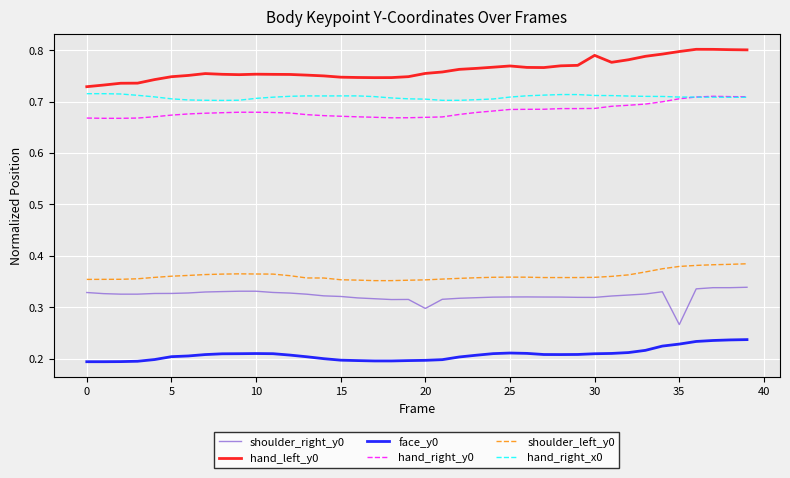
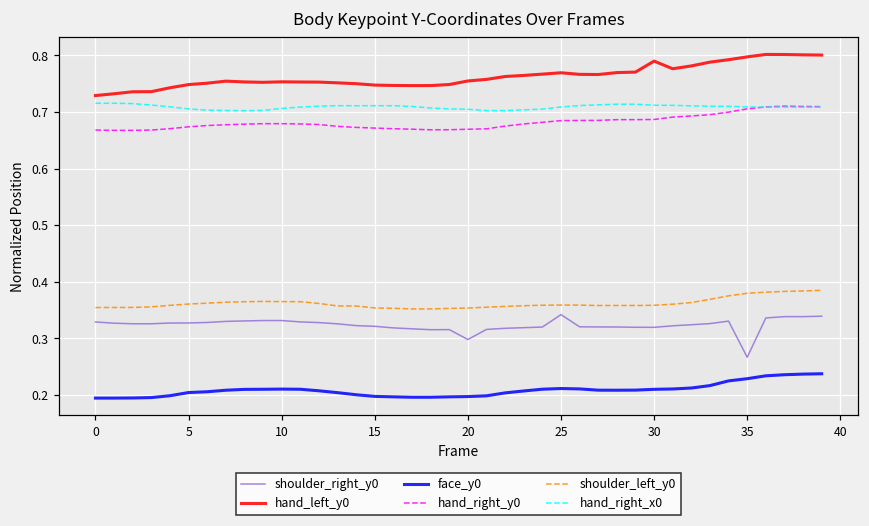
shoulder_right_y0, 25: 0.32 -> 0.34
